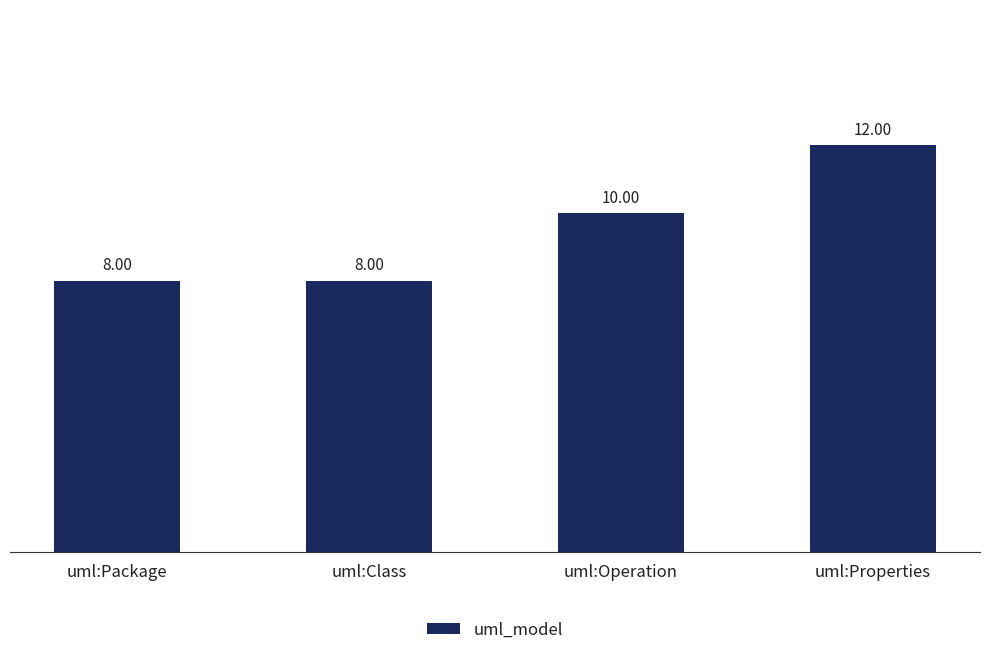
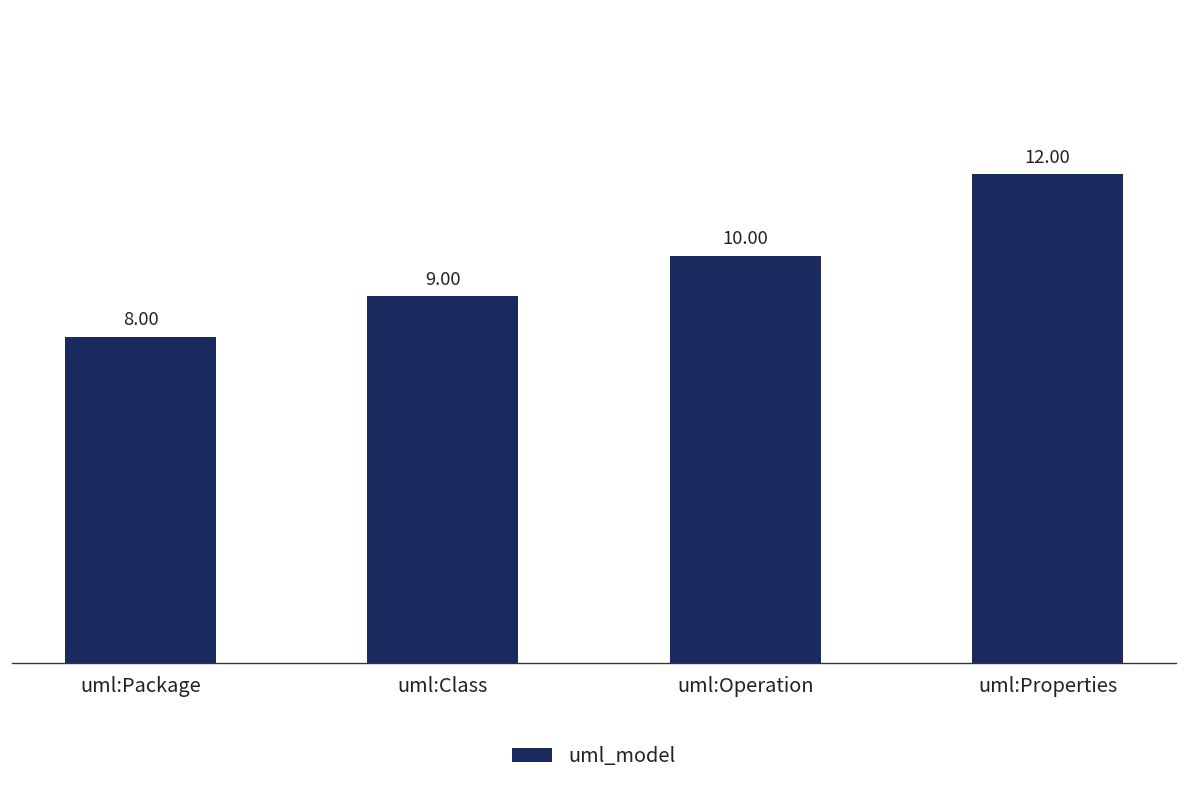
uml:Class: 8.00 -> 9.00
